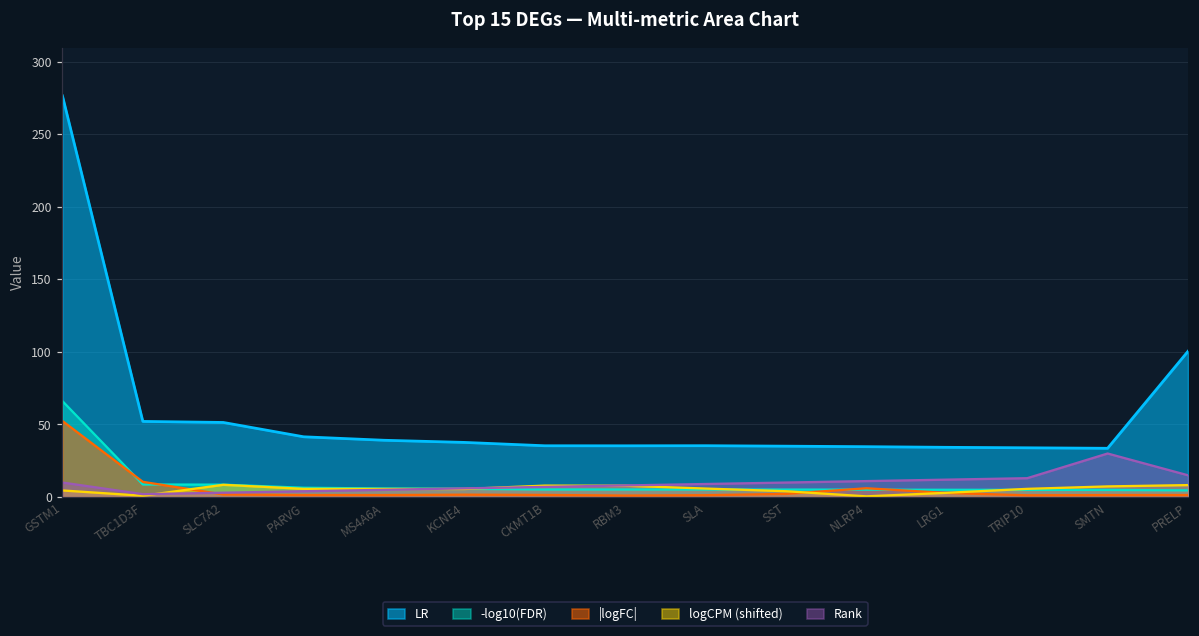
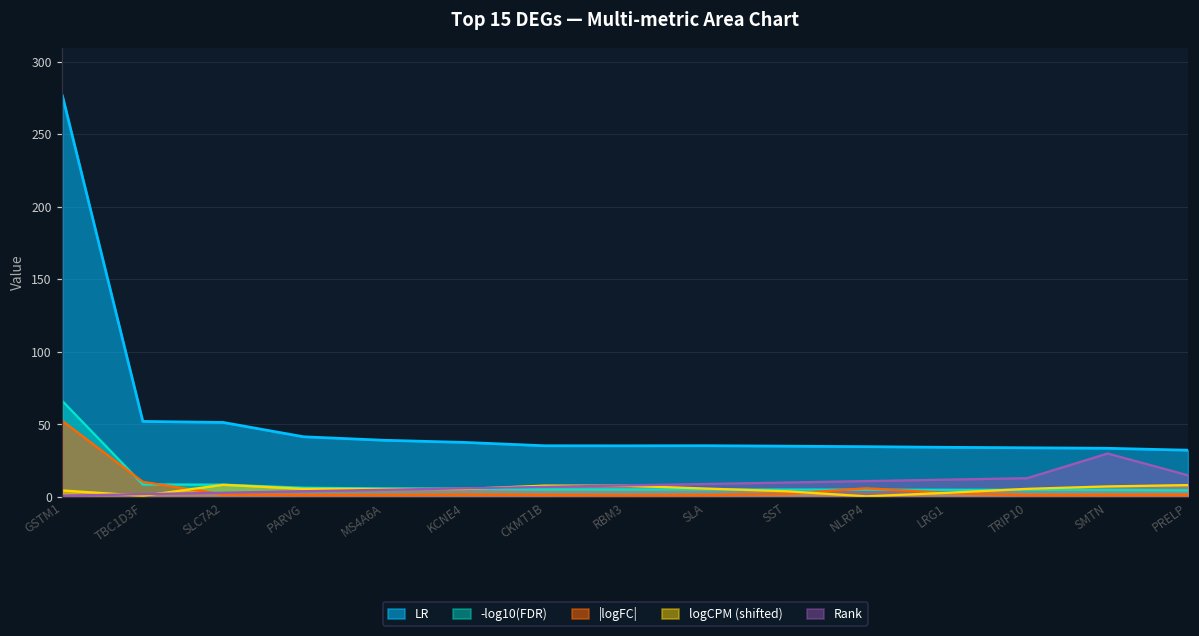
Rank, GSTM1: 10 -> 1
LR, PRELP: 100 -> 32
